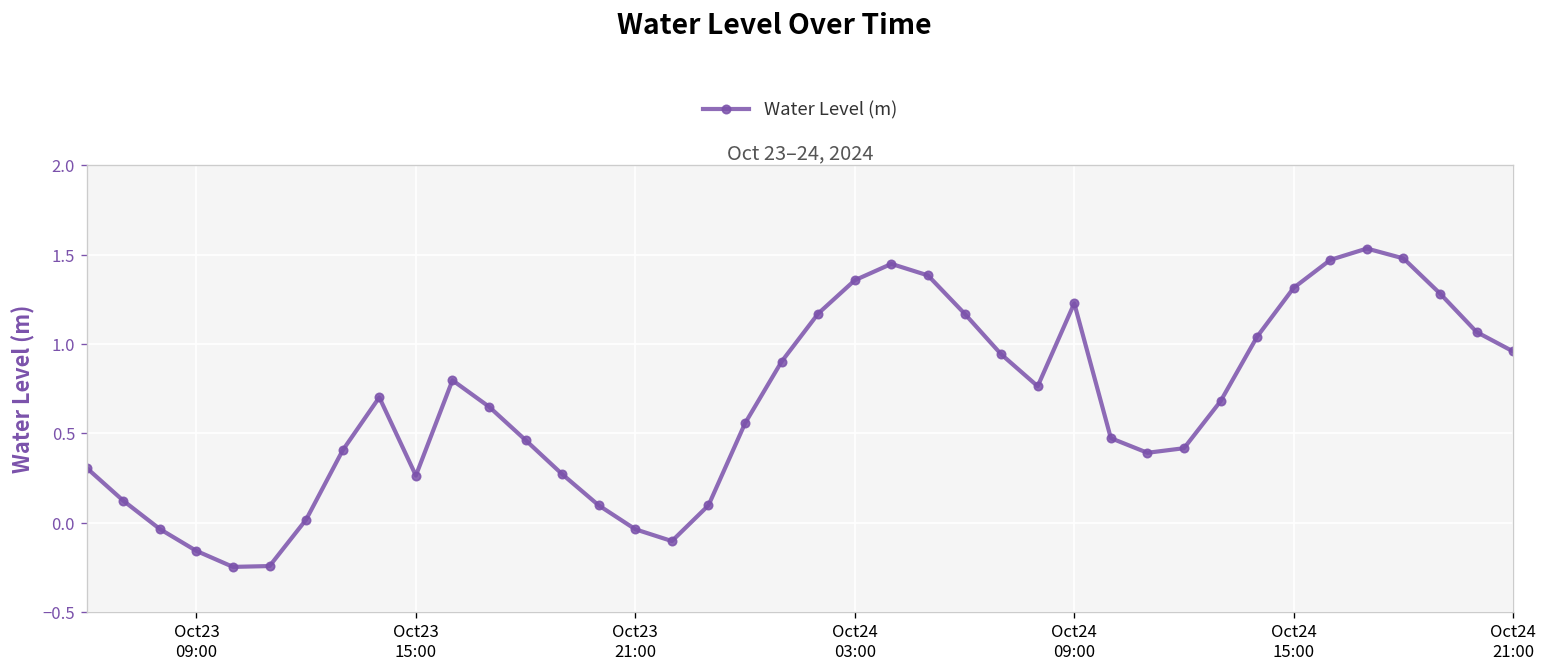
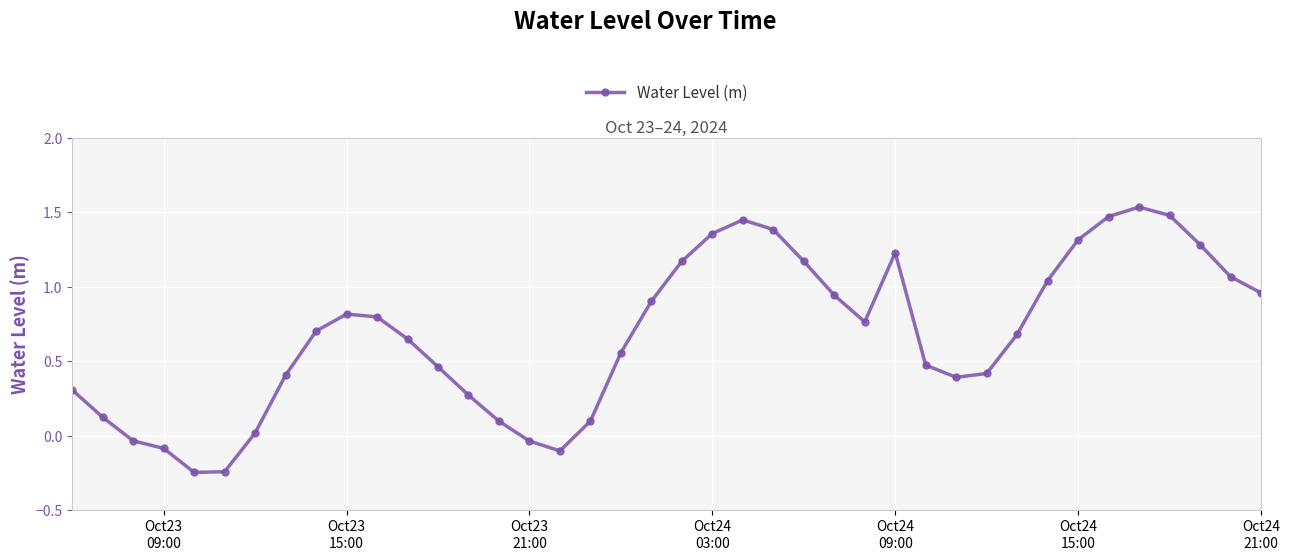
Oct23 09:00: -0.16 -> -0.09
Oct23 15:00: 0.26 -> 0.82
